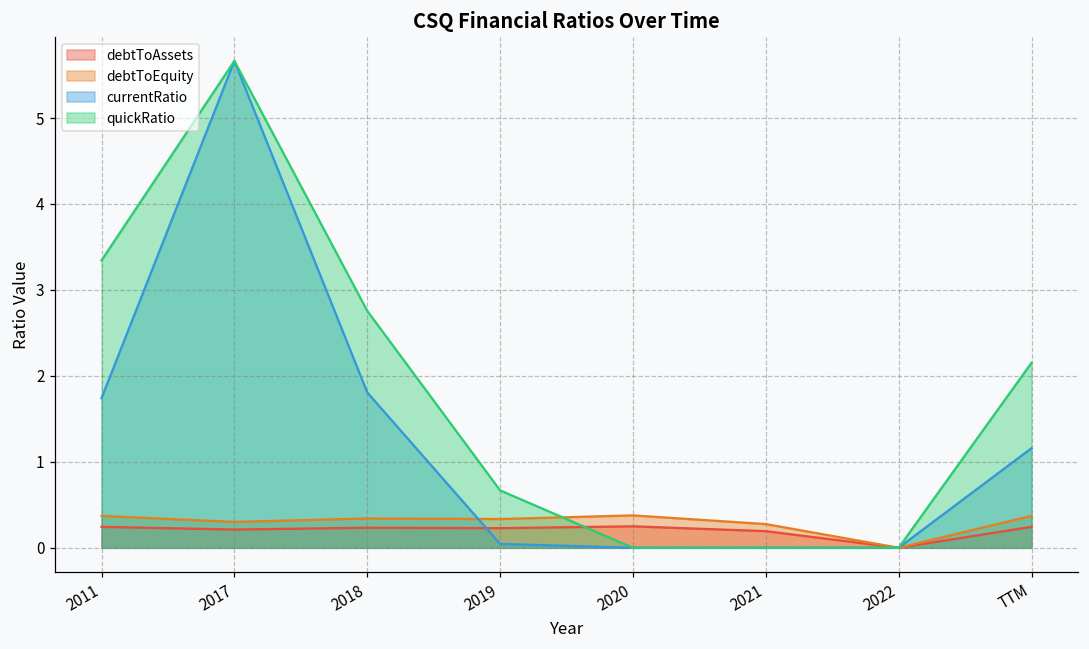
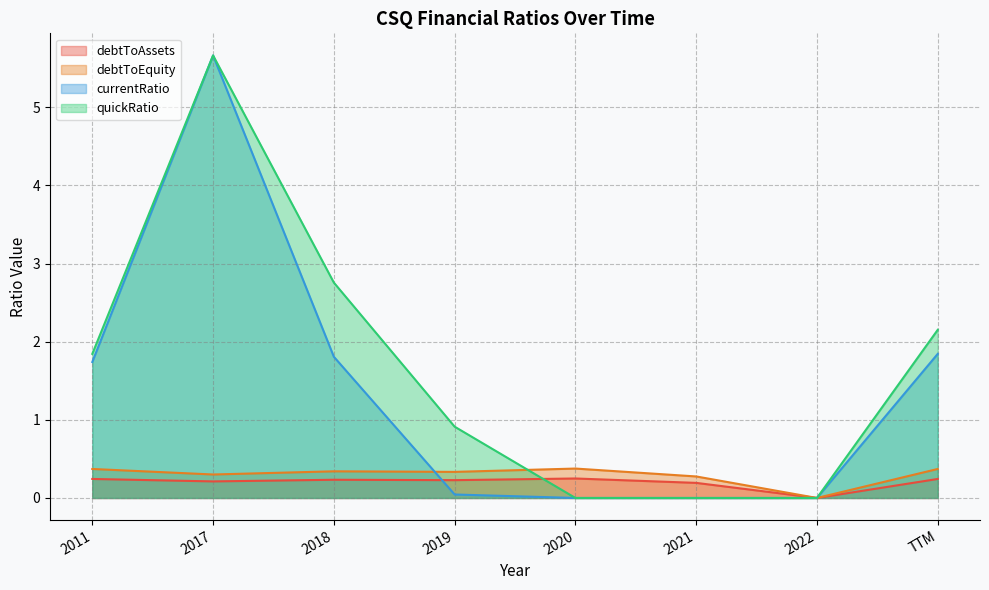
quickRatio, 2011: 3.3 -> 1.8
quickRatio, 2019: 0.7 -> 0.9
currentRatio, TTM: 1.2 -> 1.8
